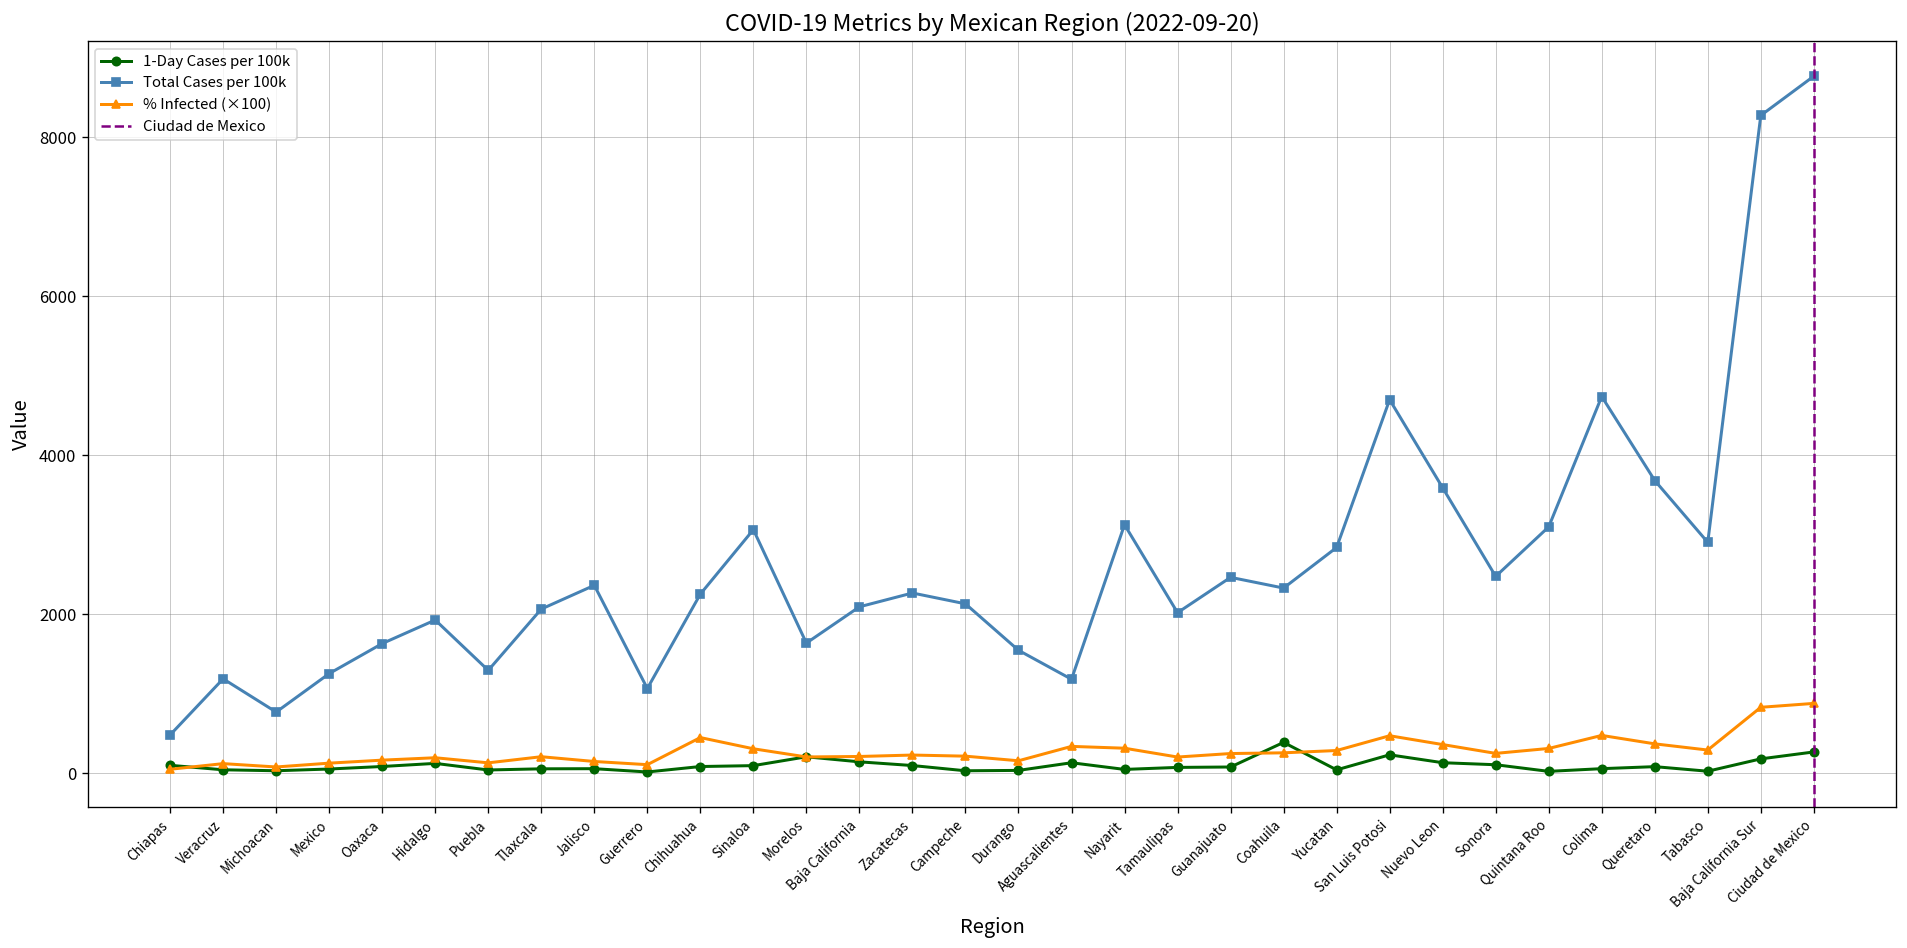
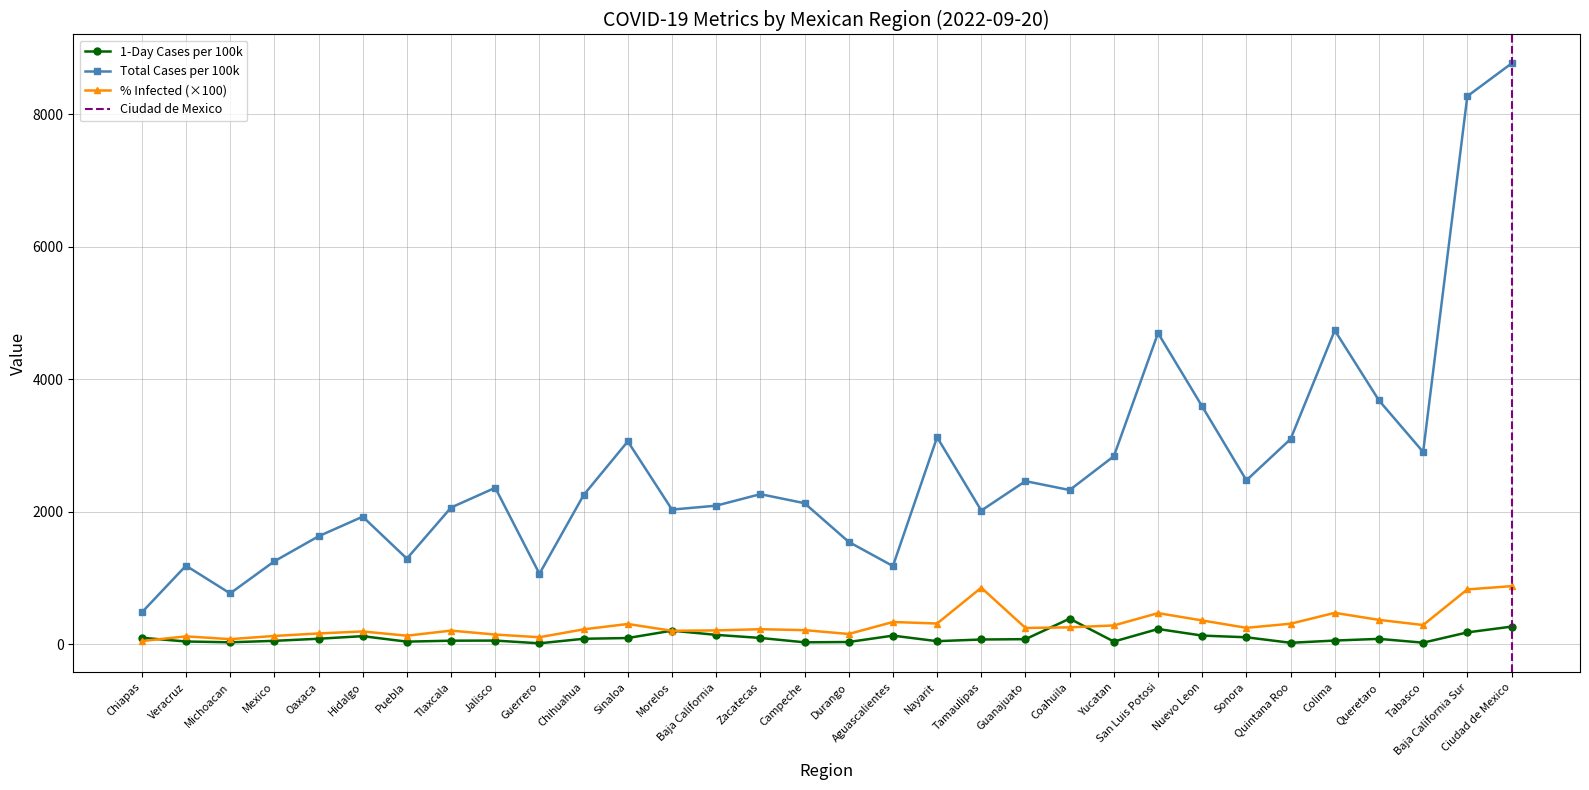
% Infected (×100), Chihuahua: 400 -> 200
Total Cases per 100k, Morelos: 1600 -> 2000
% Infected (×100), Tamaulipas: 200 -> 900
